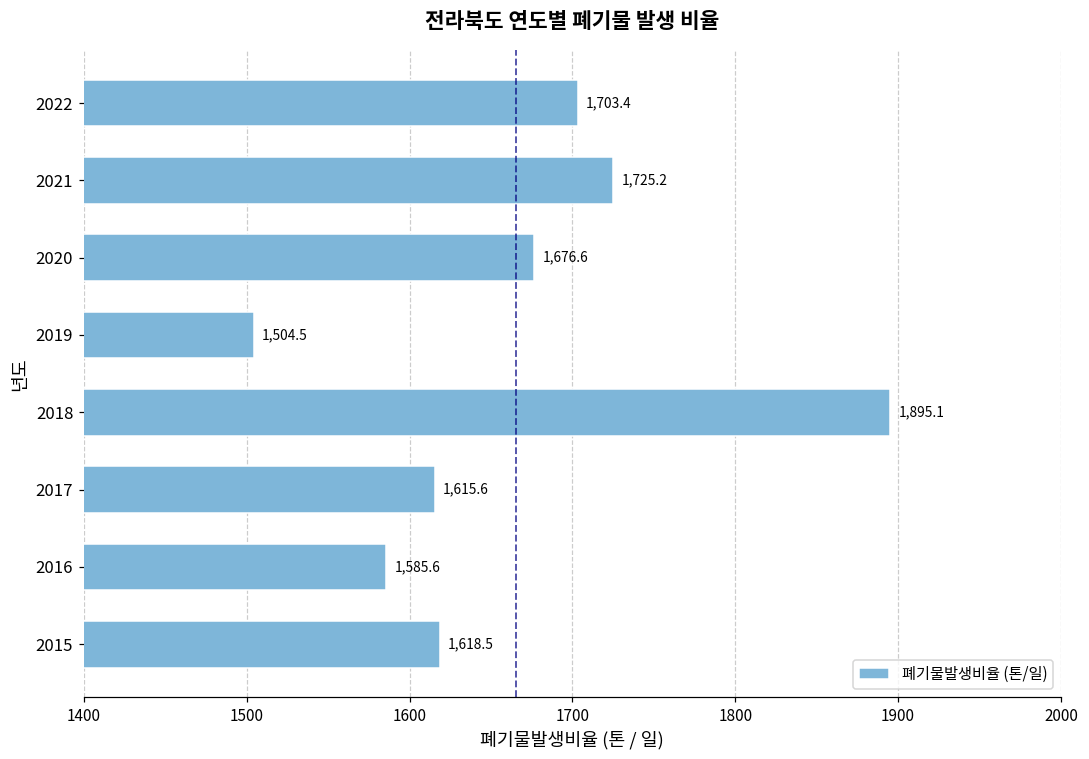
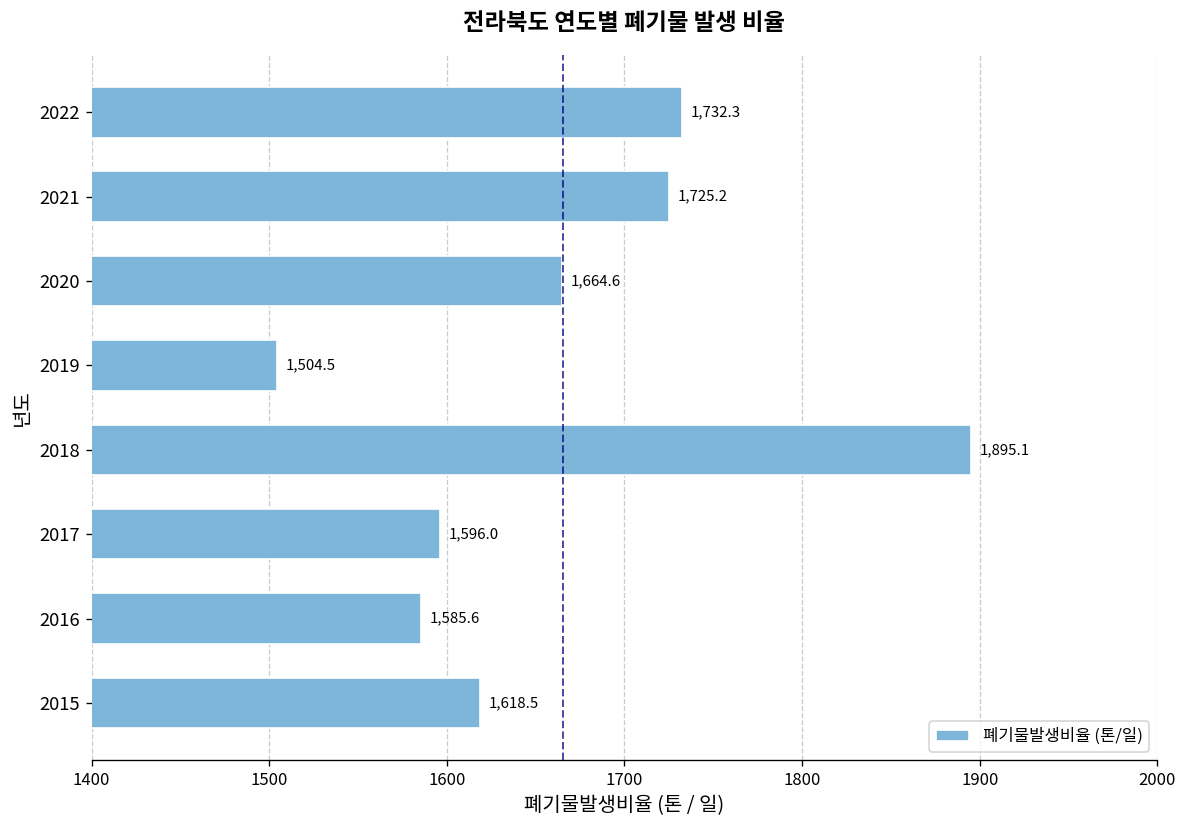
2022: 1,703.4 -> 1,732.3
2020: 1,676.6 -> 1,664.6
2017: 1,615.6 -> 1,596.0
